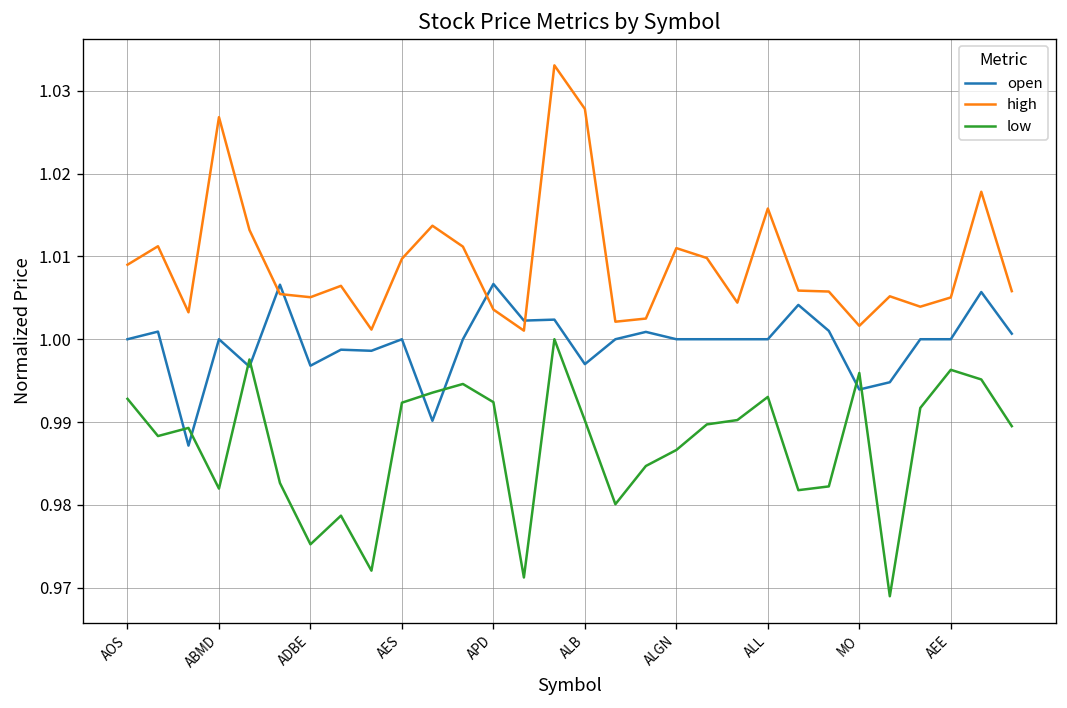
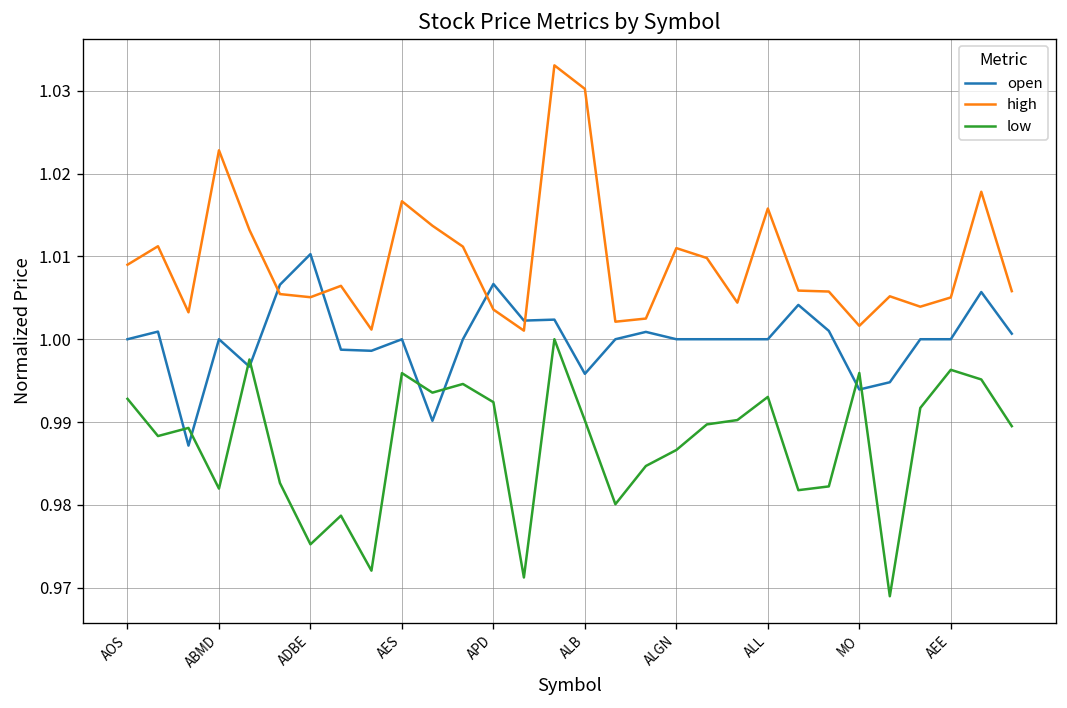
high, ABMD: 1.027 -> 1.023
open, ADBE: 0.997 -> 1.010
high, AES: 1.010 -> 1.017
low, AES: 0.992 -> 0.996
open, ALB: 0.997 -> 0.996
high, ALB: 1.028 -> 1.030
